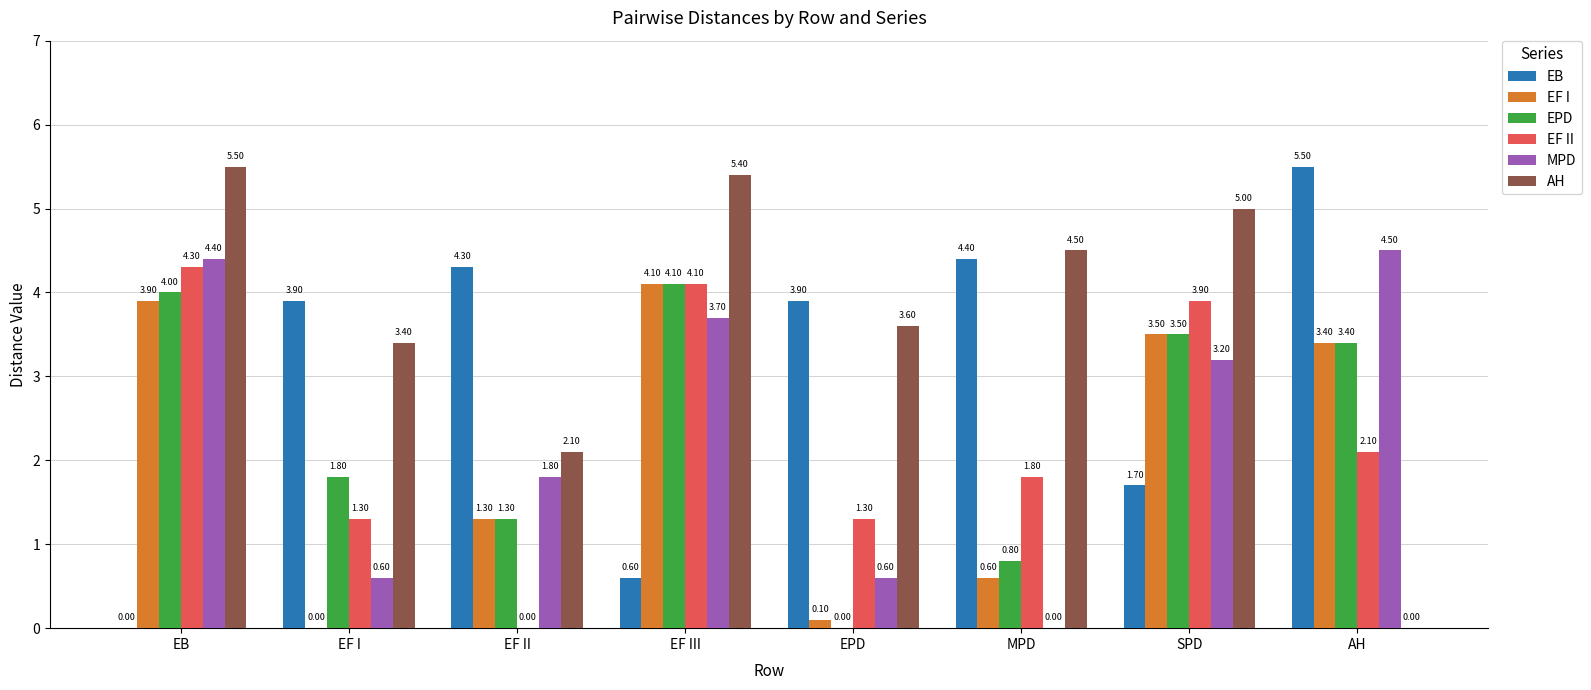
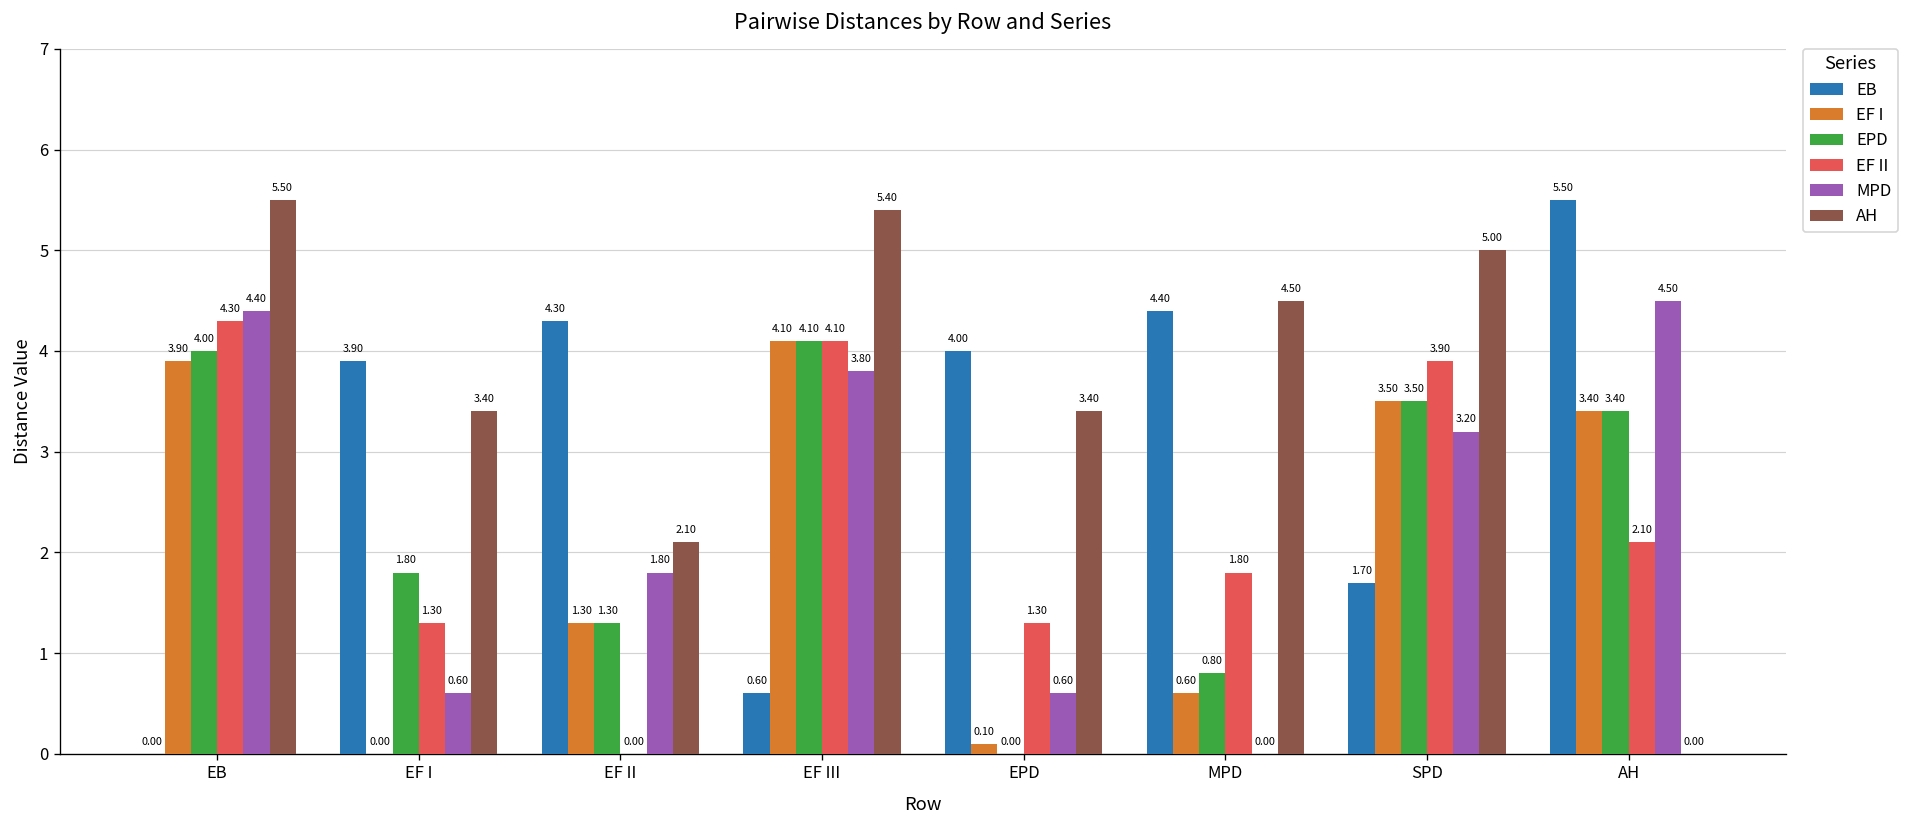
MPD, EF III: 3.70 -> 3.80
EB, EPD: 3.90 -> 4.00
AH, EPD: 3.60 -> 3.40
